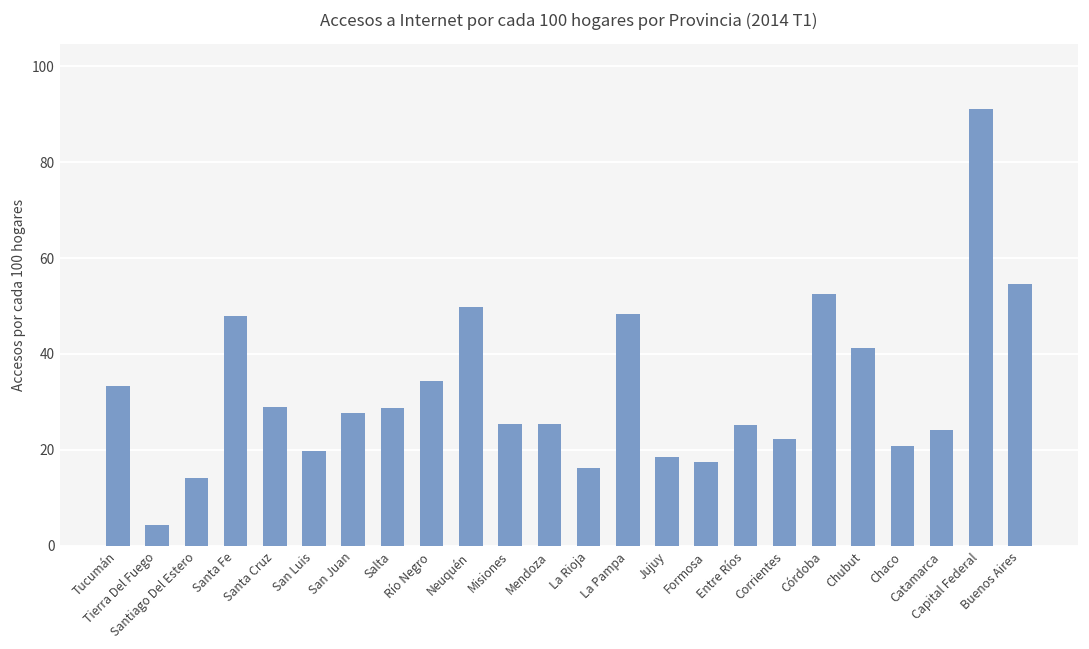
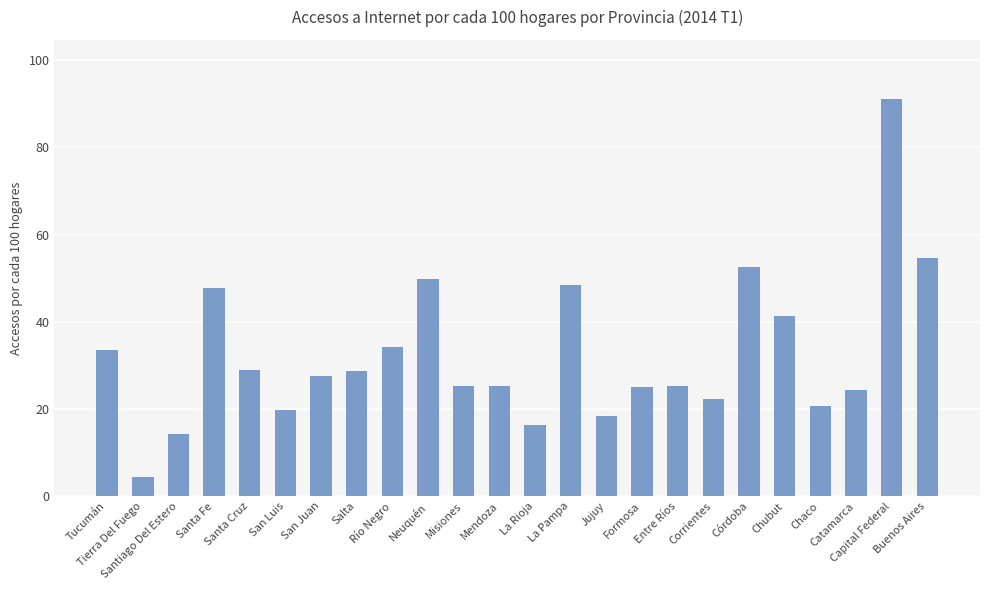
Formosa: 17 -> 25
